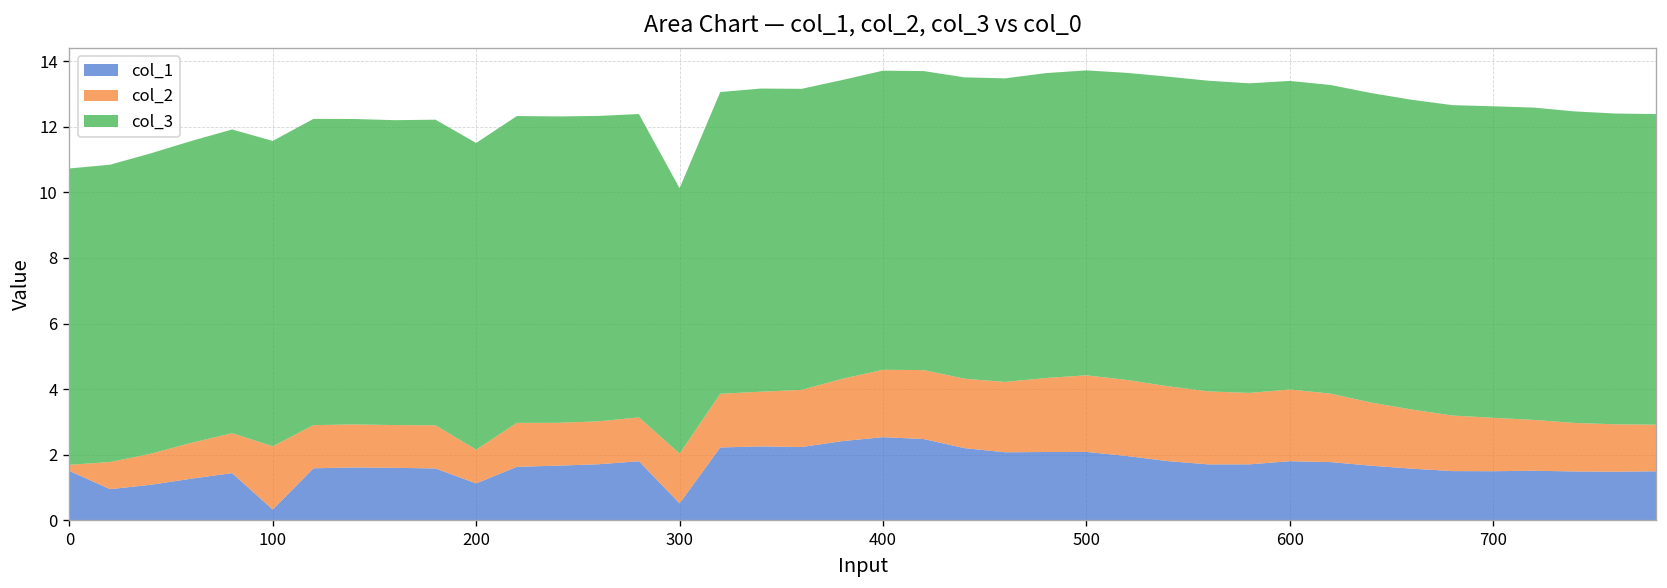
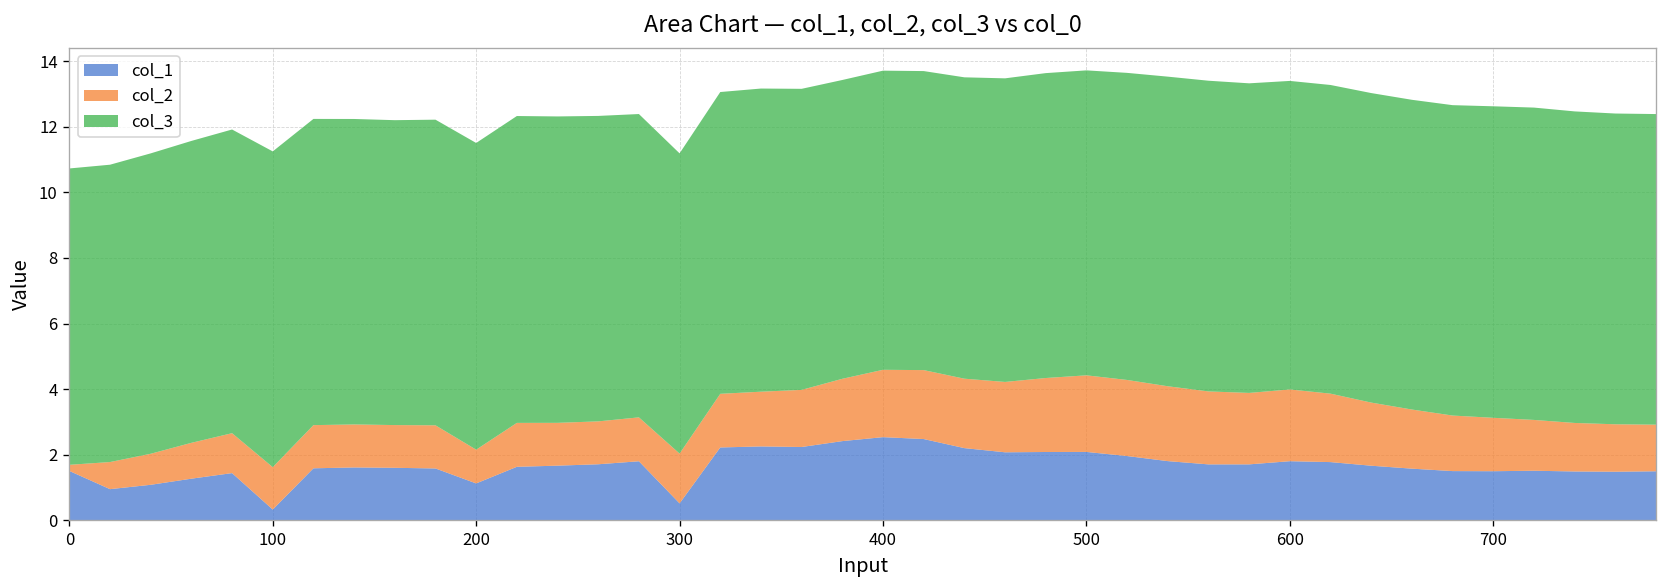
col_2, 100: 1.9 -> 1.3
col_3, 100: 9.3 -> 9.6
col_3, 300: 8.1 -> 9.2
